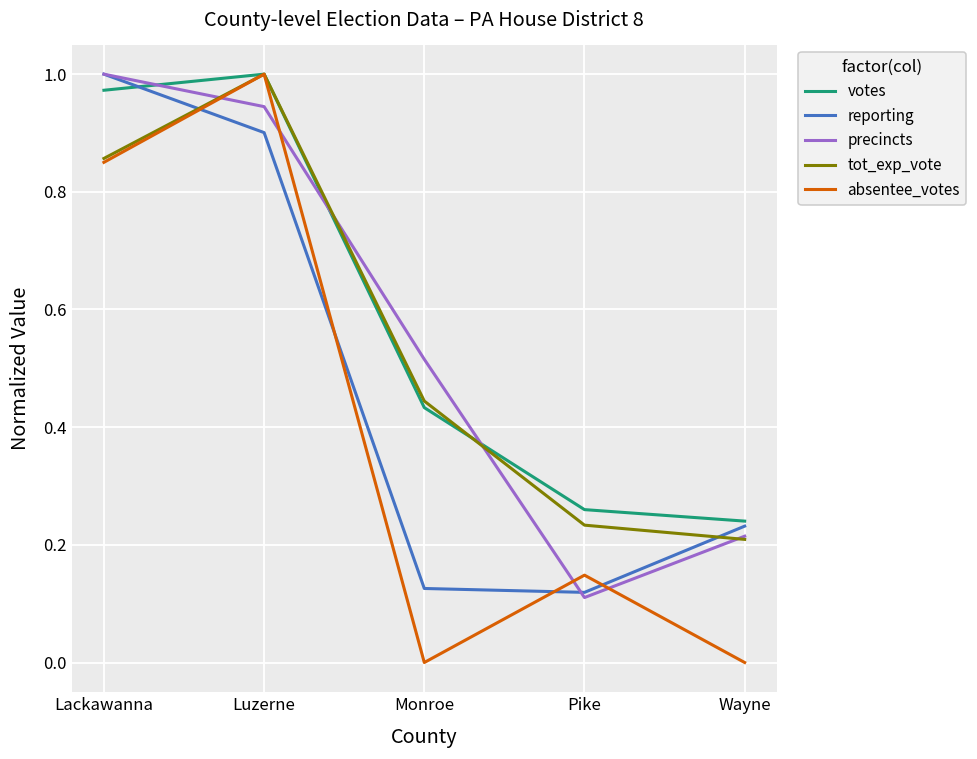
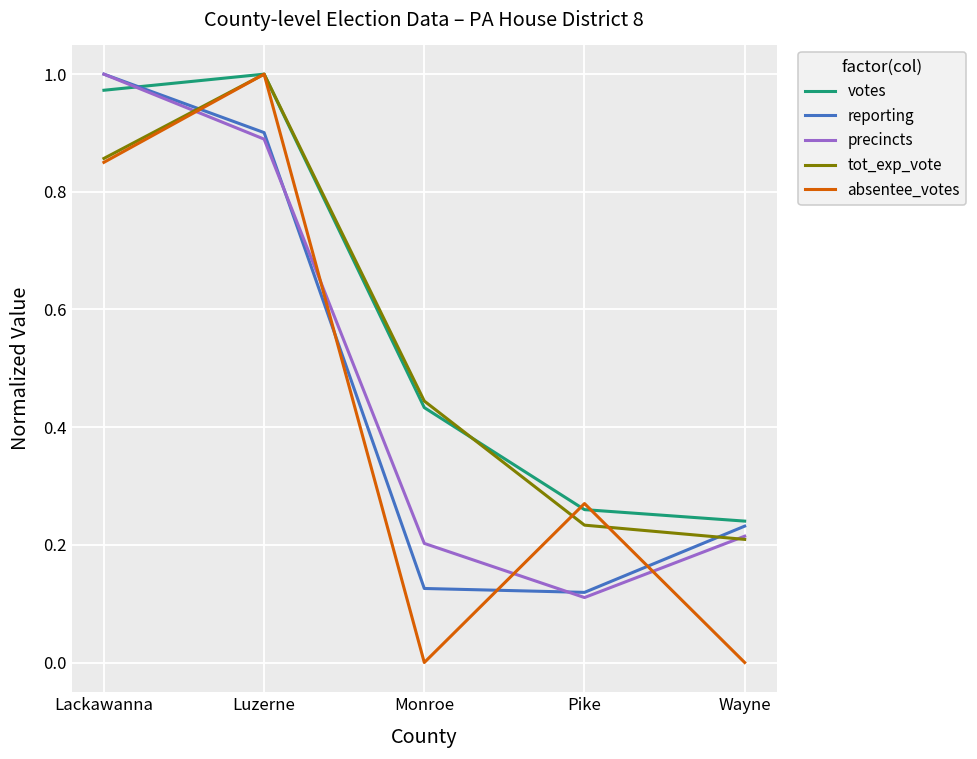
precincts, Luzerne: 0.94 -> 0.89
precincts, Monroe: 0.52 -> 0.20
absentee_votes, Pike: 0.15 -> 0.27
